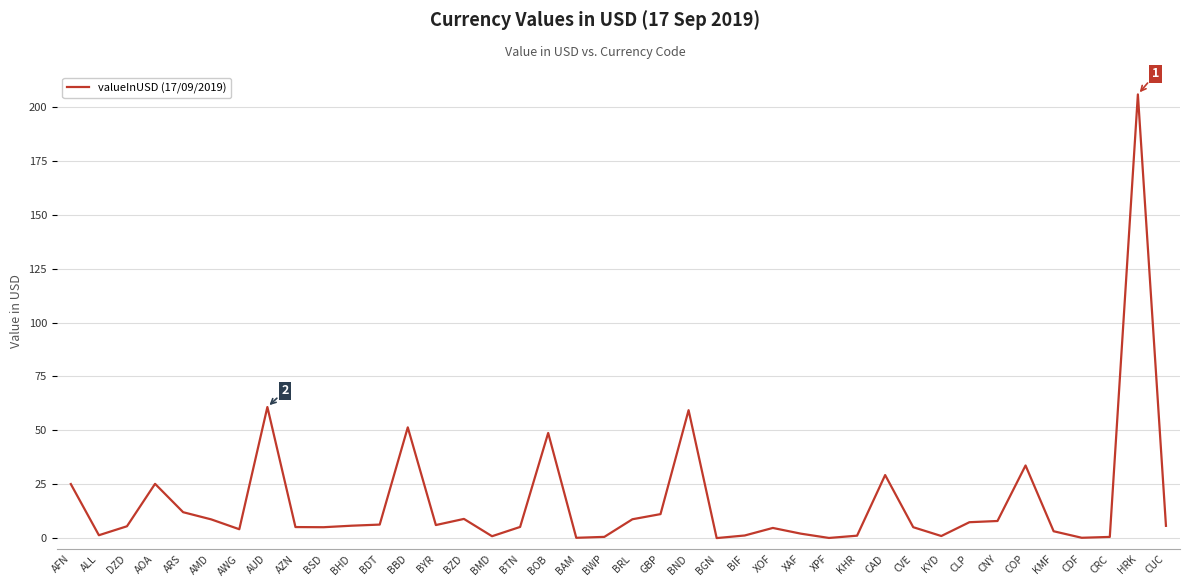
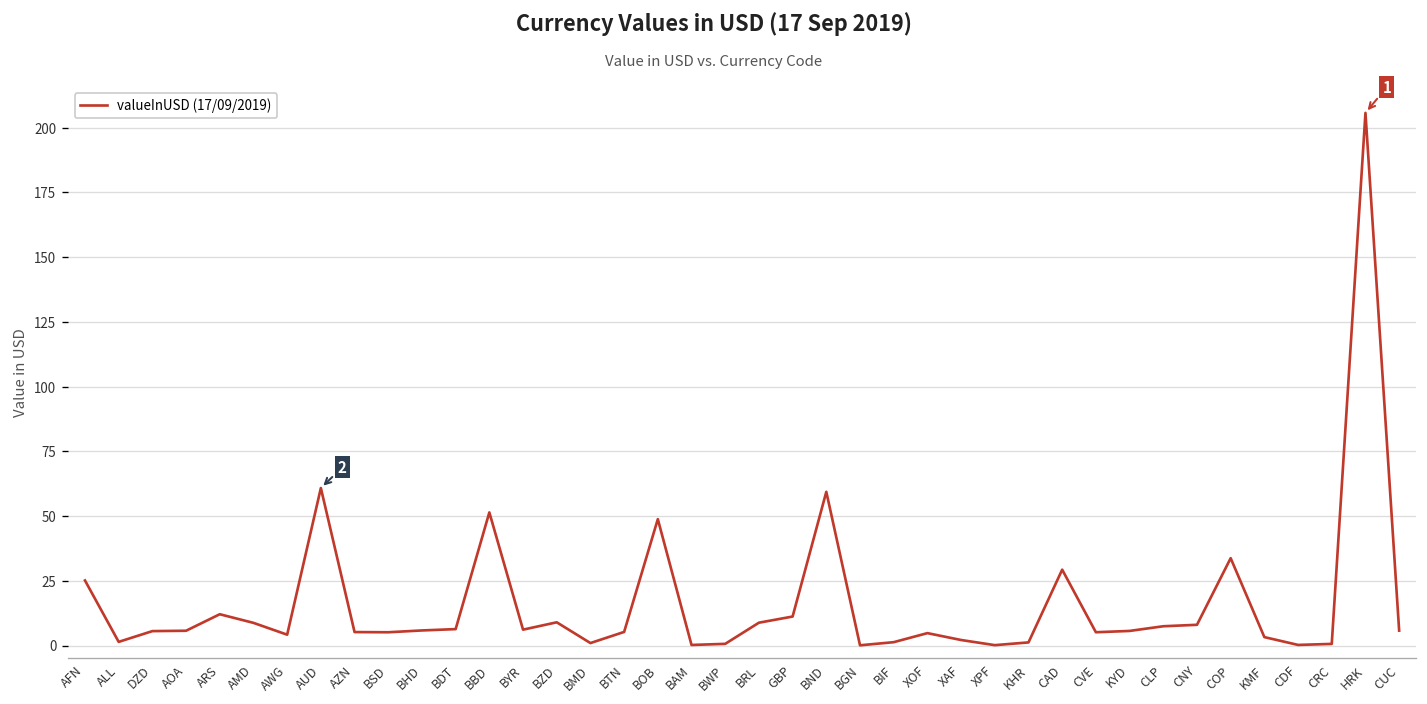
AOA: 25 -> 6
KYD: 1 -> 6
